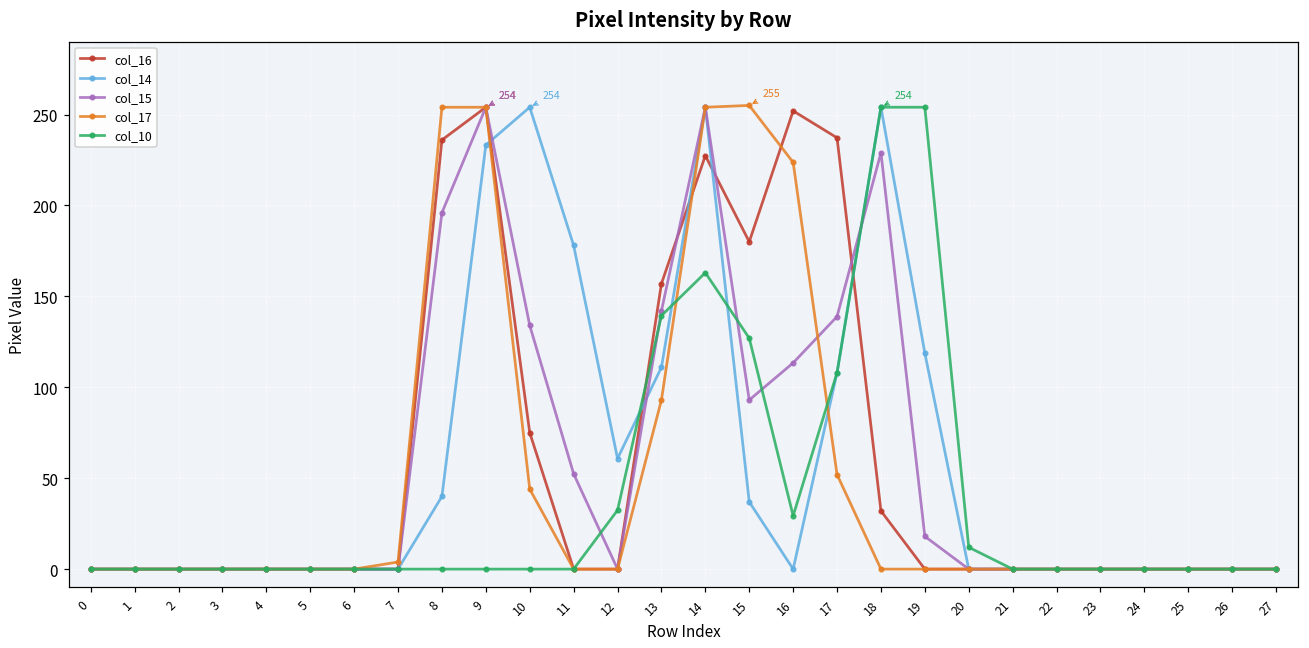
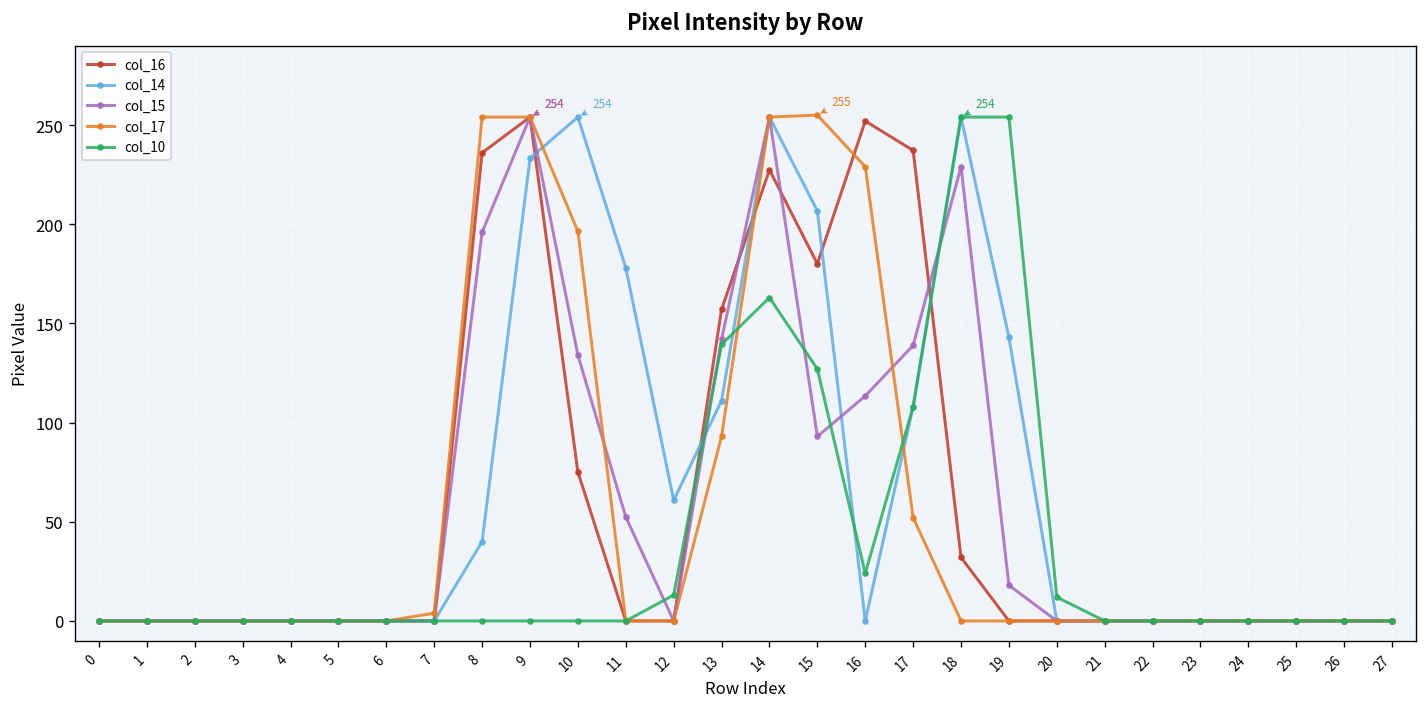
col_17, 10: 44 -> 196
col_10, 12: 32 -> 13
col_14, 15: 37 -> 207
col_17, 16: 224 -> 229
col_10, 16: 29 -> 24
col_14, 19: 119 -> 143
